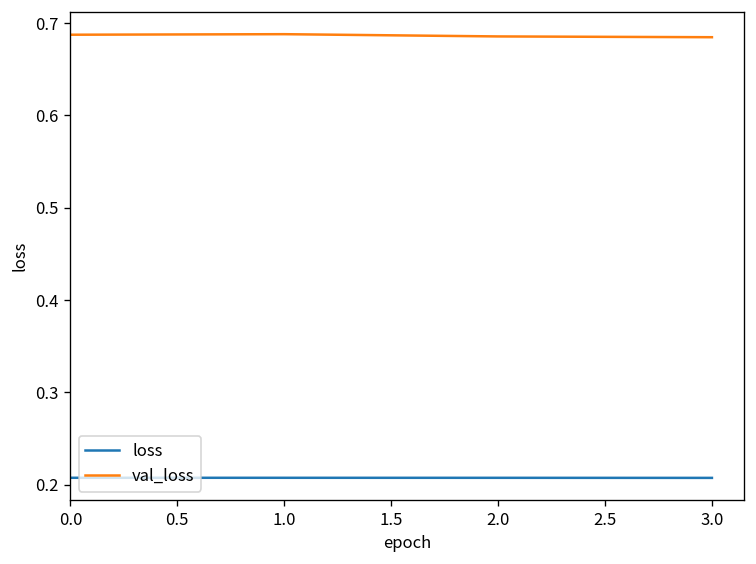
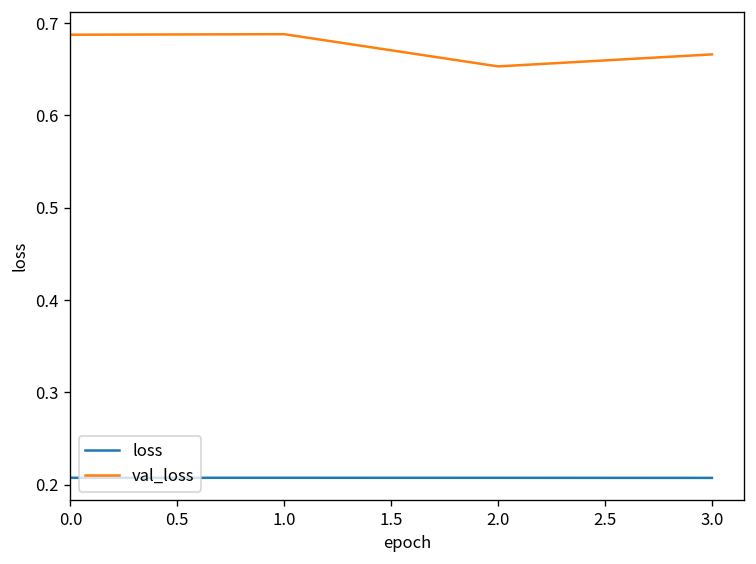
val_loss, 2.0: 0.69 -> 0.65
val_loss, 3.0: 0.68 -> 0.67
